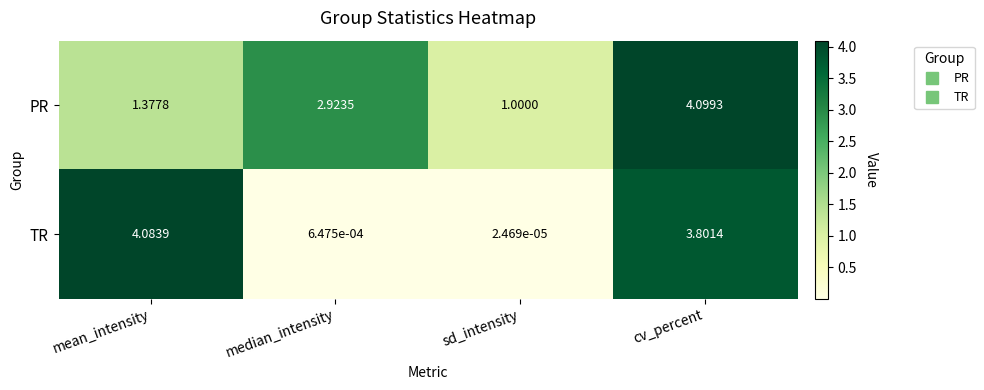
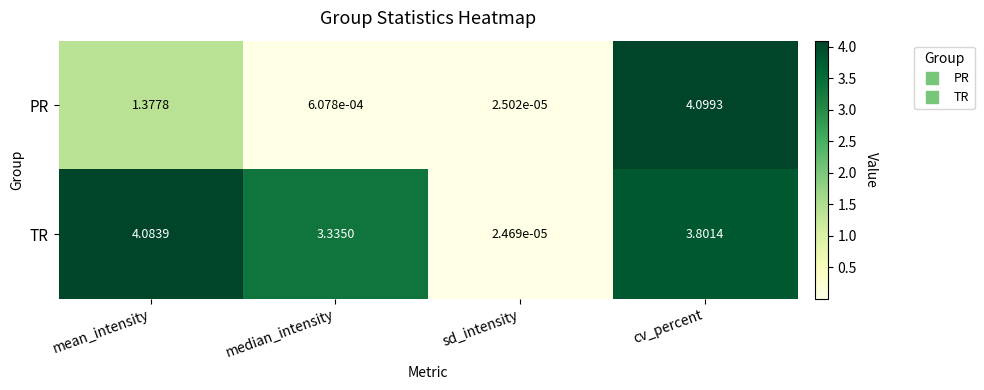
PR, median_intensity: 2.9235 -> 6.078e-04
PR, sd_intensity: 1.0000 -> 2.502e-05
TR, median_intensity: 6.475e-04 -> 3.3350
